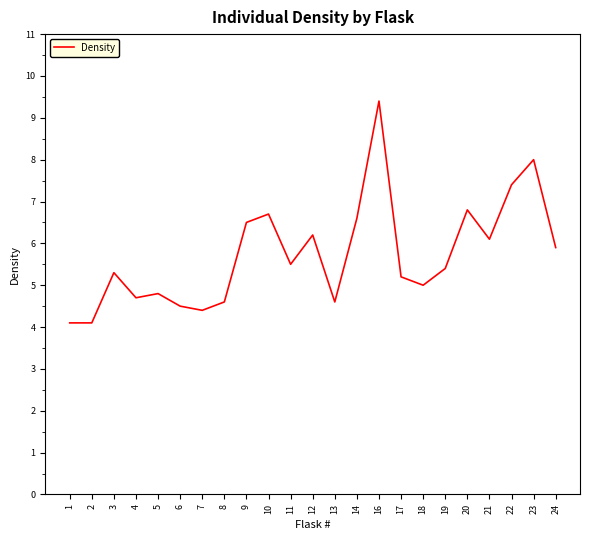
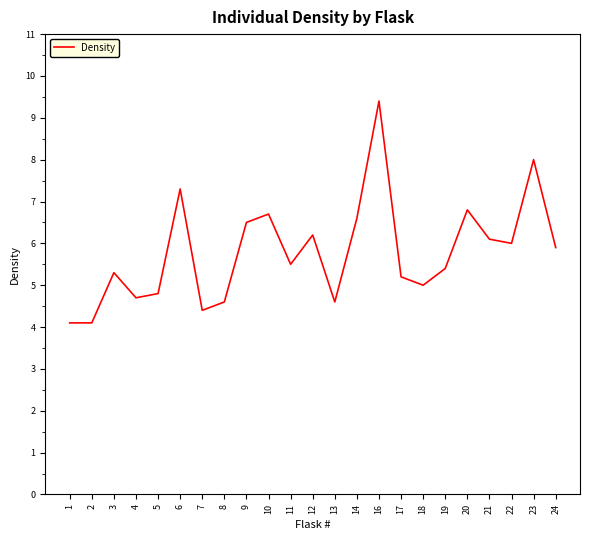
6: 4.5 -> 7.3
22: 7.4 -> 6.0
